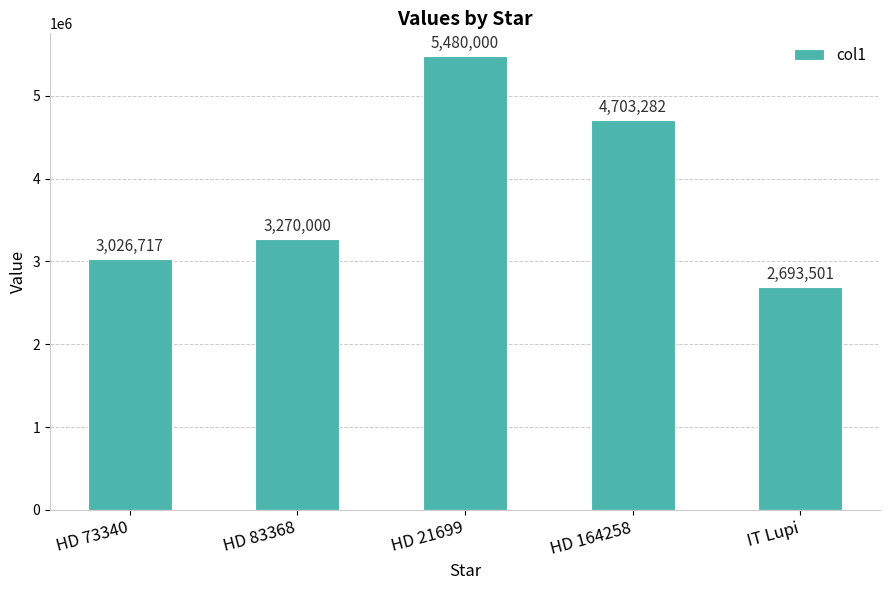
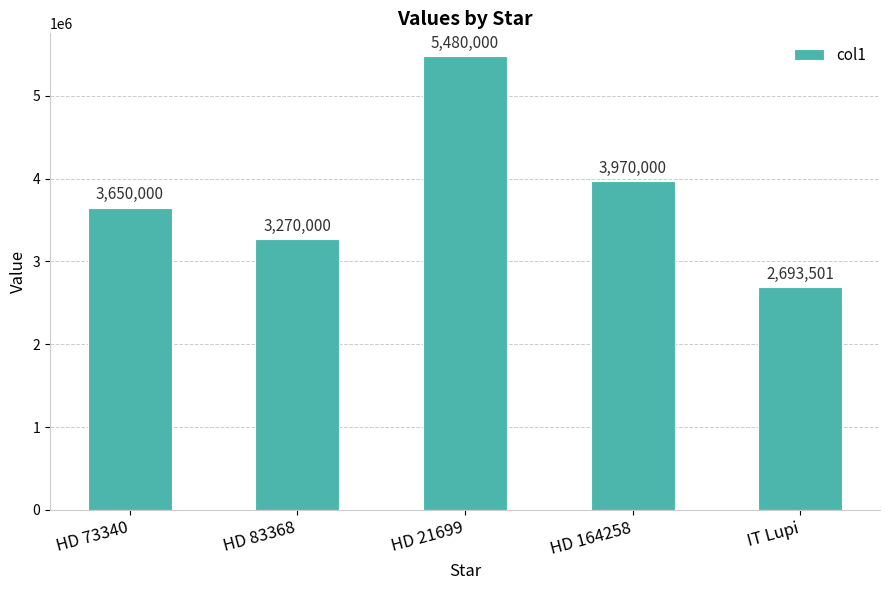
HD 73340: 3,026,717 -> 3,650,000
HD 164258: 4,703,282 -> 3,970,000
